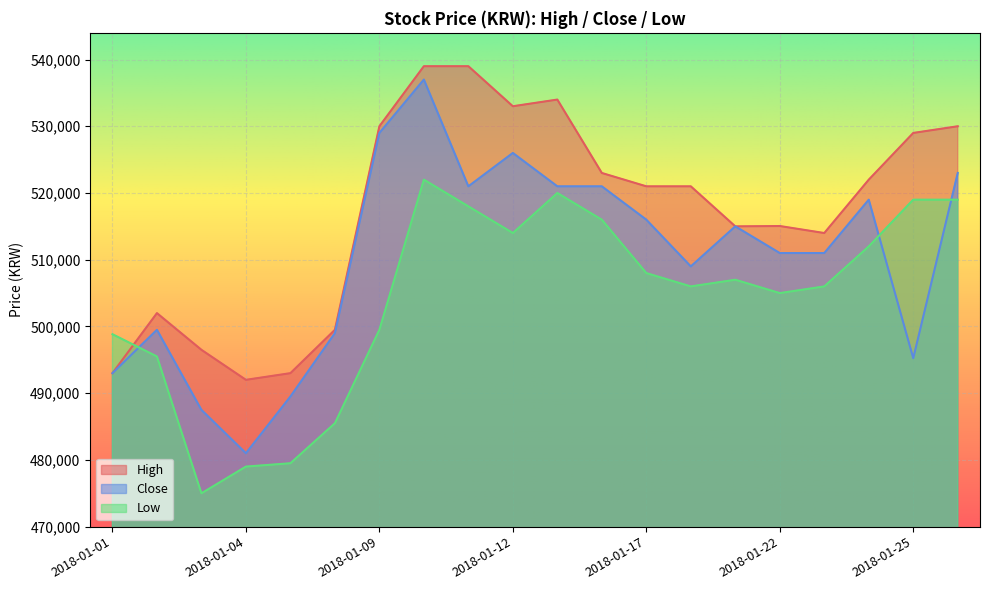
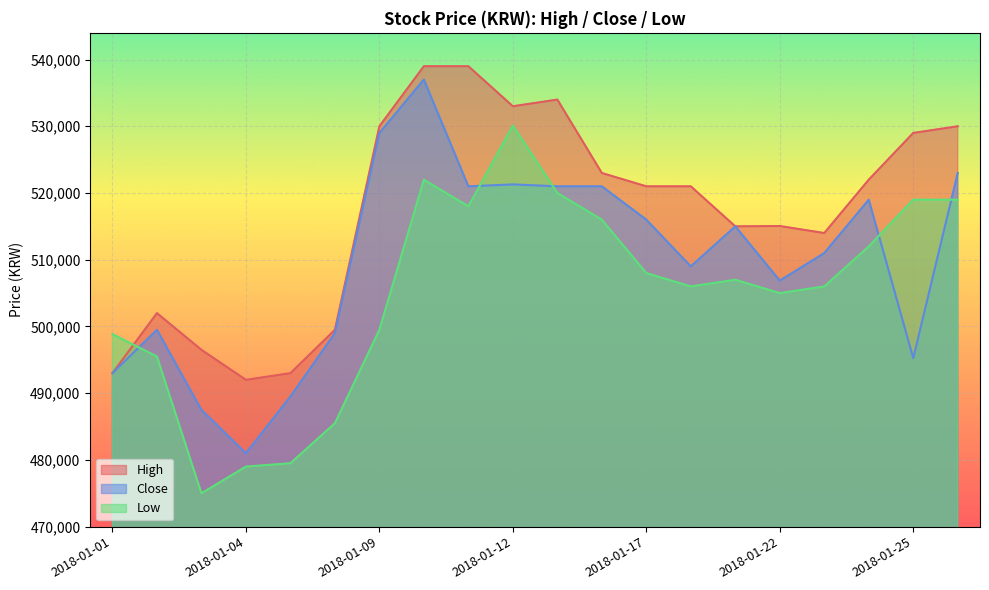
Close, 2018-01-12: 526,000 -> 521,000
Low, 2018-01-12: 514,000 -> 530,000
Close, 2018-01-22: 511,000 -> 507,000
